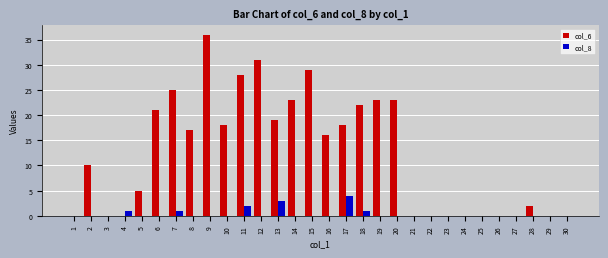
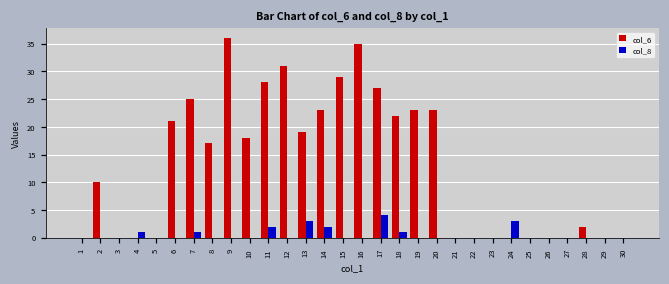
col_6, 5: 5 -> 0
col_8, 14: 0 -> 2
col_6, 16: 16 -> 35
col_6, 17: 18 -> 27
col_8, 24: 0 -> 3
